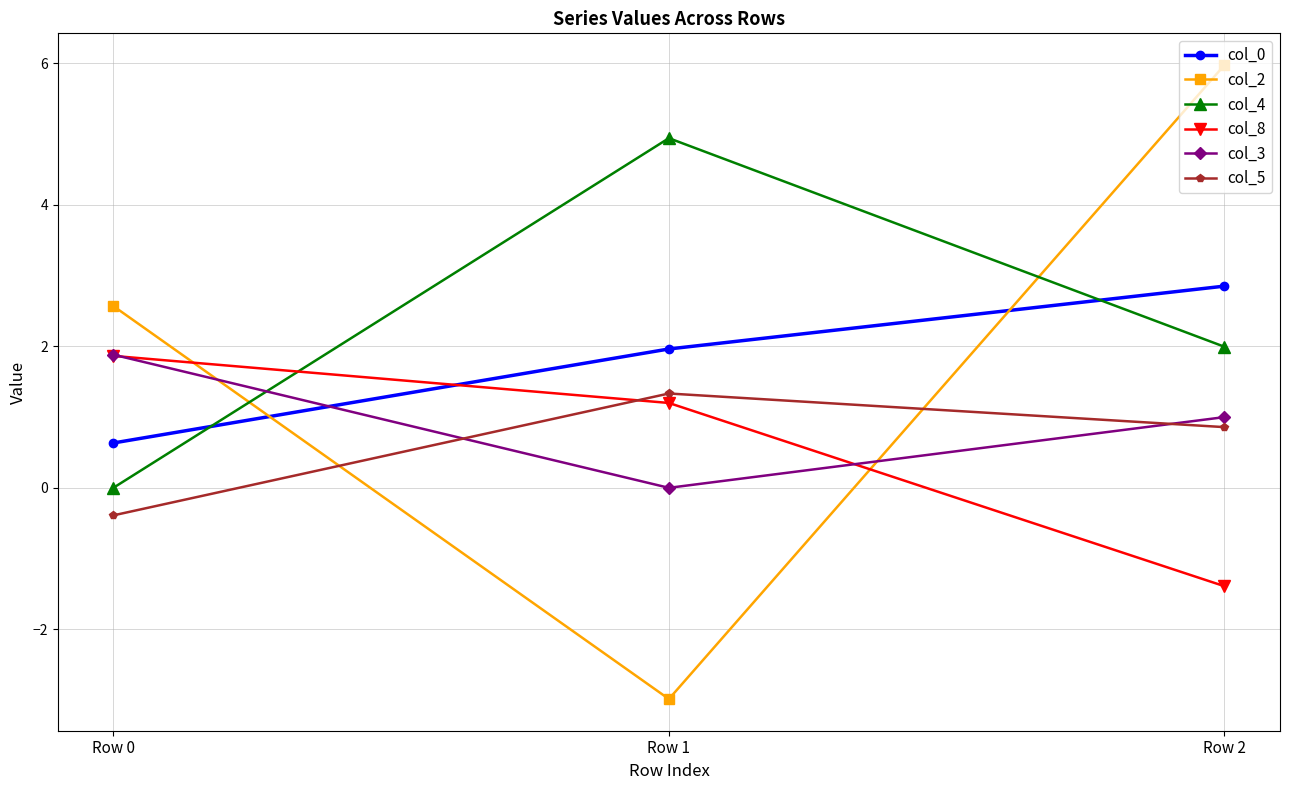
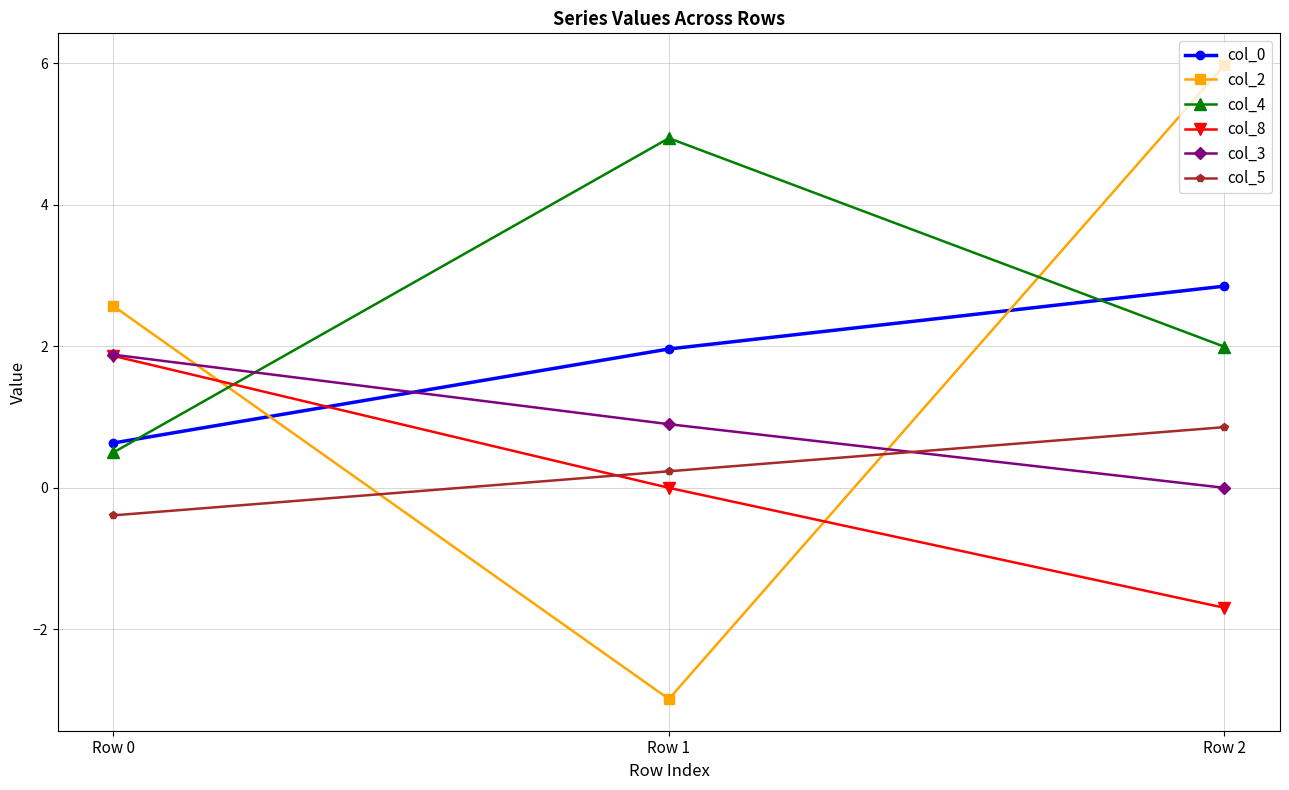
col_4, Row 0: 0.0 -> 0.5
col_8, Row 1: 1.2 -> 0.0
col_3, Row 1: 0.0 -> 0.9
col_5, Row 1: 1.3 -> 0.2
col_8, Row 2: -1.4 -> -1.7
col_3, Row 2: 1 -> 0
